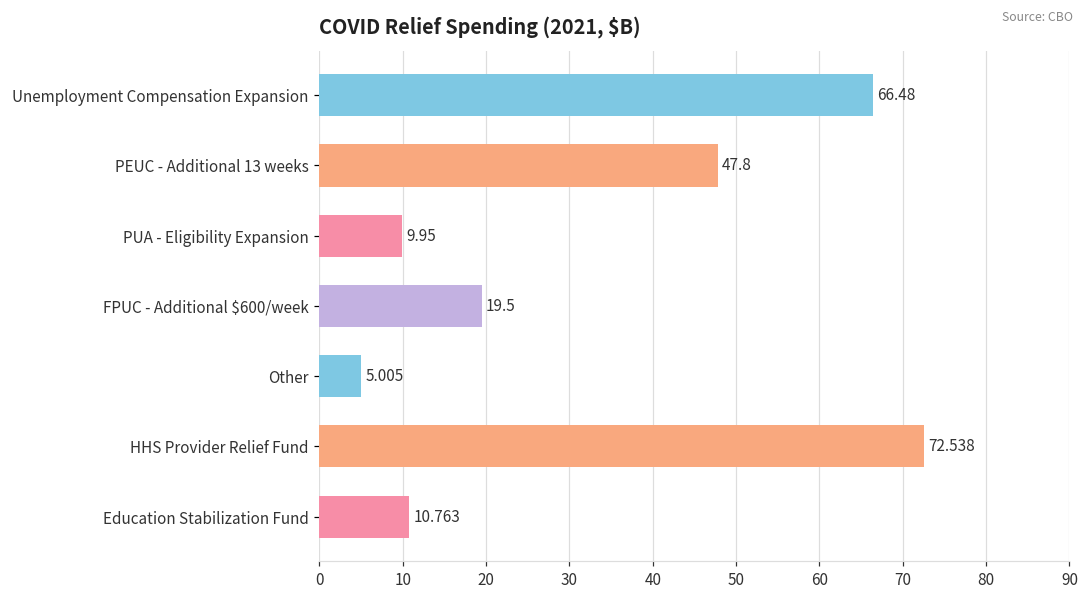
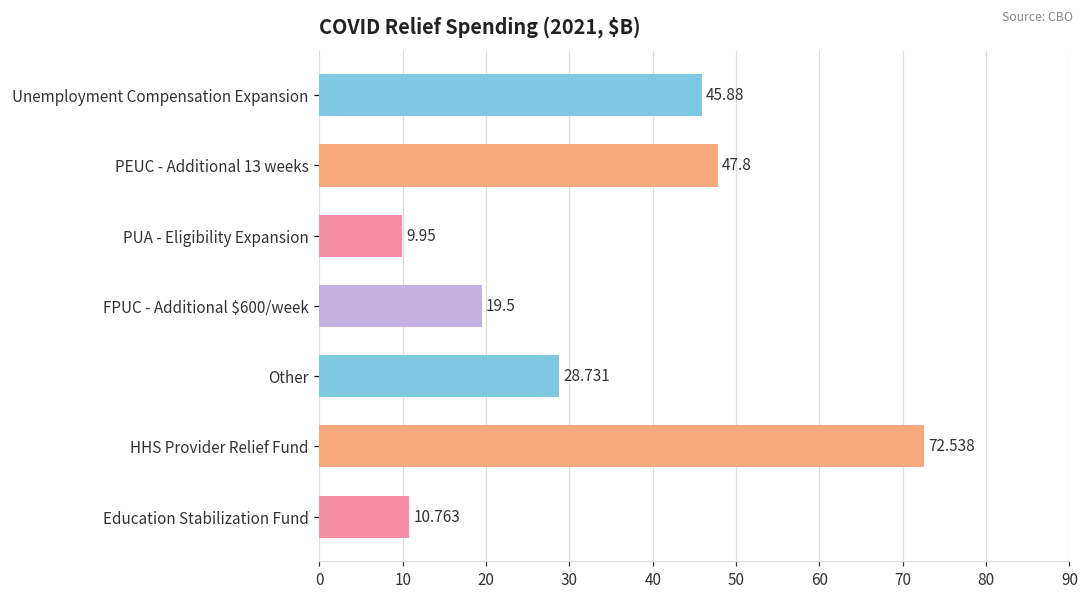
Unemployment Compensation Expansion: 66.48 -> 45.88
Other: 5.005 -> 28.731
